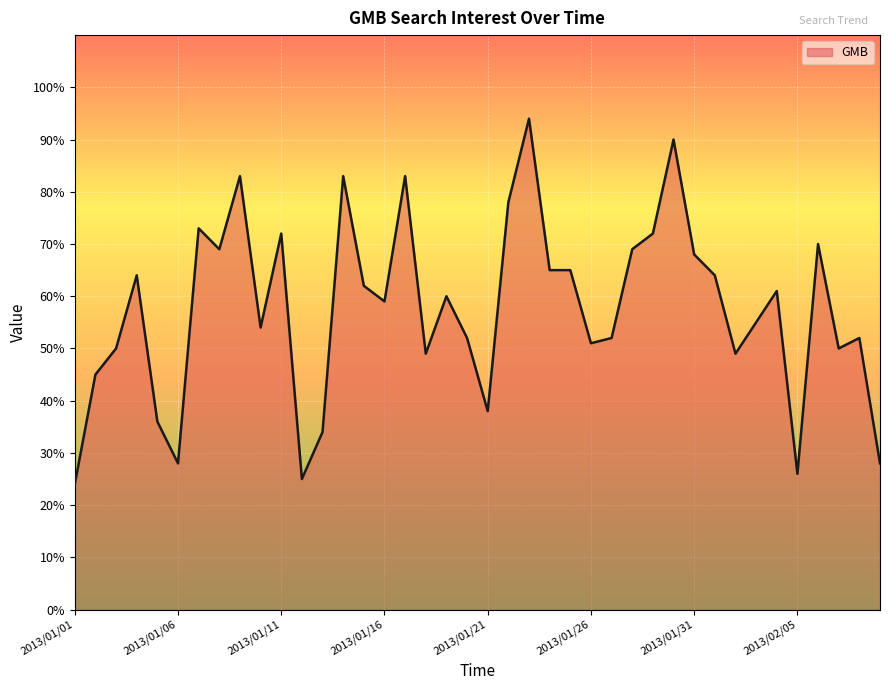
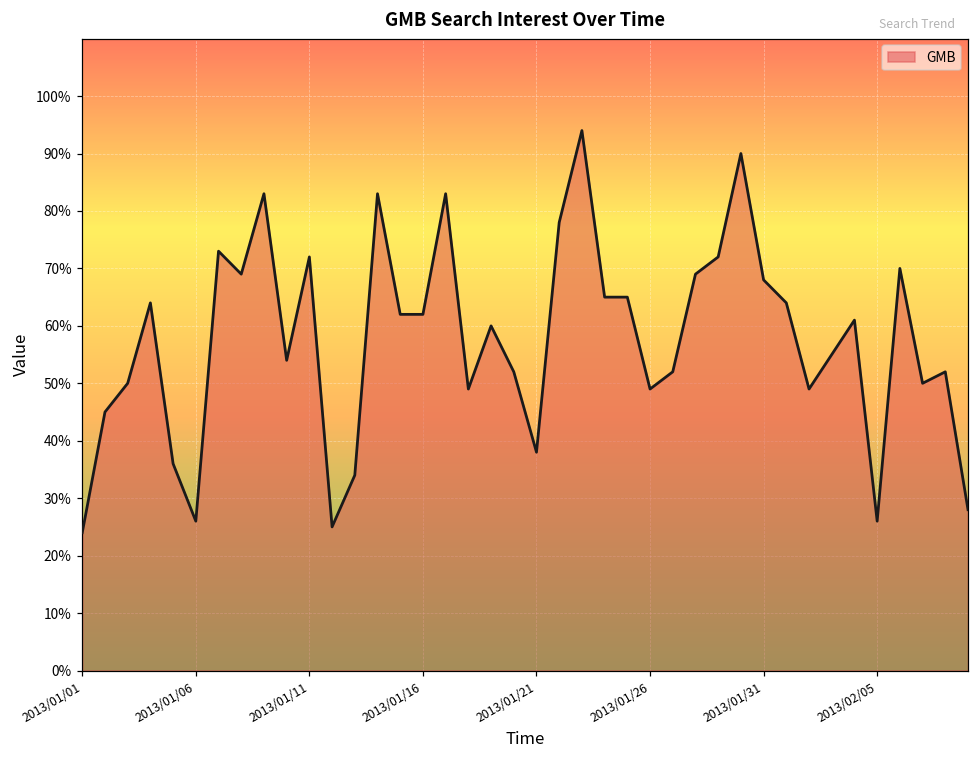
2013/01/06: 28% -> 26%
2013/01/16: 59% -> 62%
2013/01/26: 51% -> 49%
